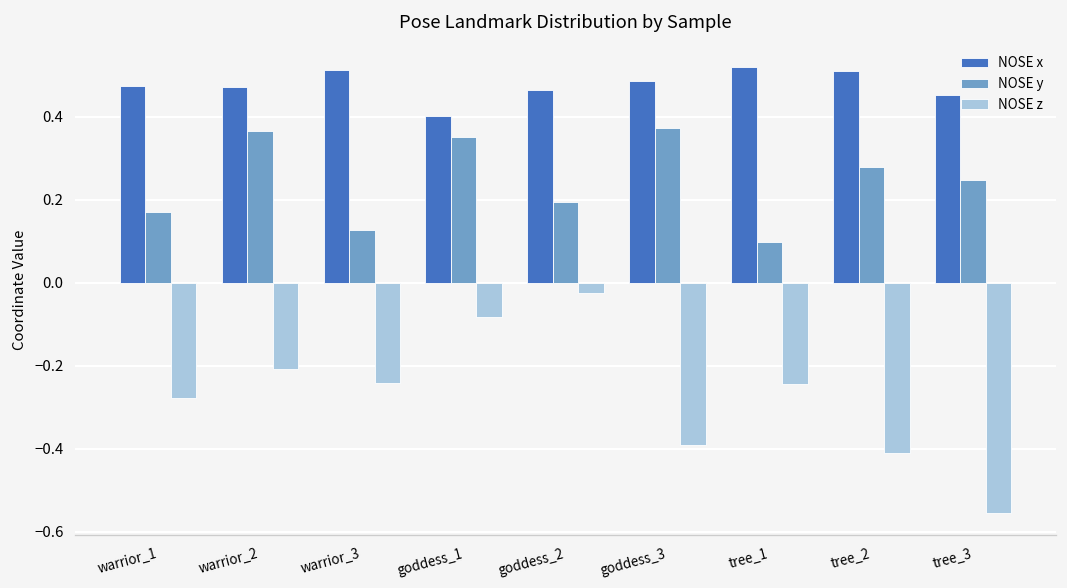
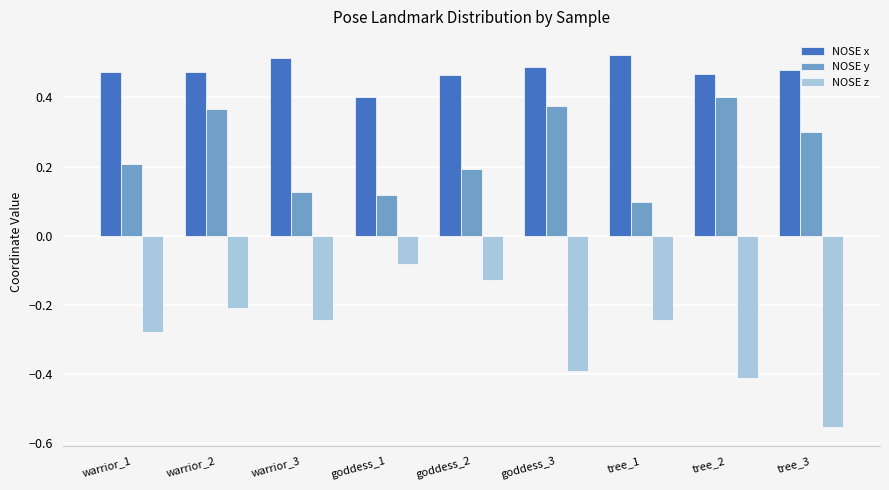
NOSE y, warrior_1: 0.17 -> 0.21
NOSE y, goddess_1: 0.35 -> 0.12
NOSE z, goddess_2: -0.02 -> -0.13
NOSE x, tree_2: 0.51 -> 0.47
NOSE y, tree_2: 0.28 -> 0.40
NOSE x, tree_3: 0.45 -> 0.48
NOSE y, tree_3: 0.25 -> 0.30
